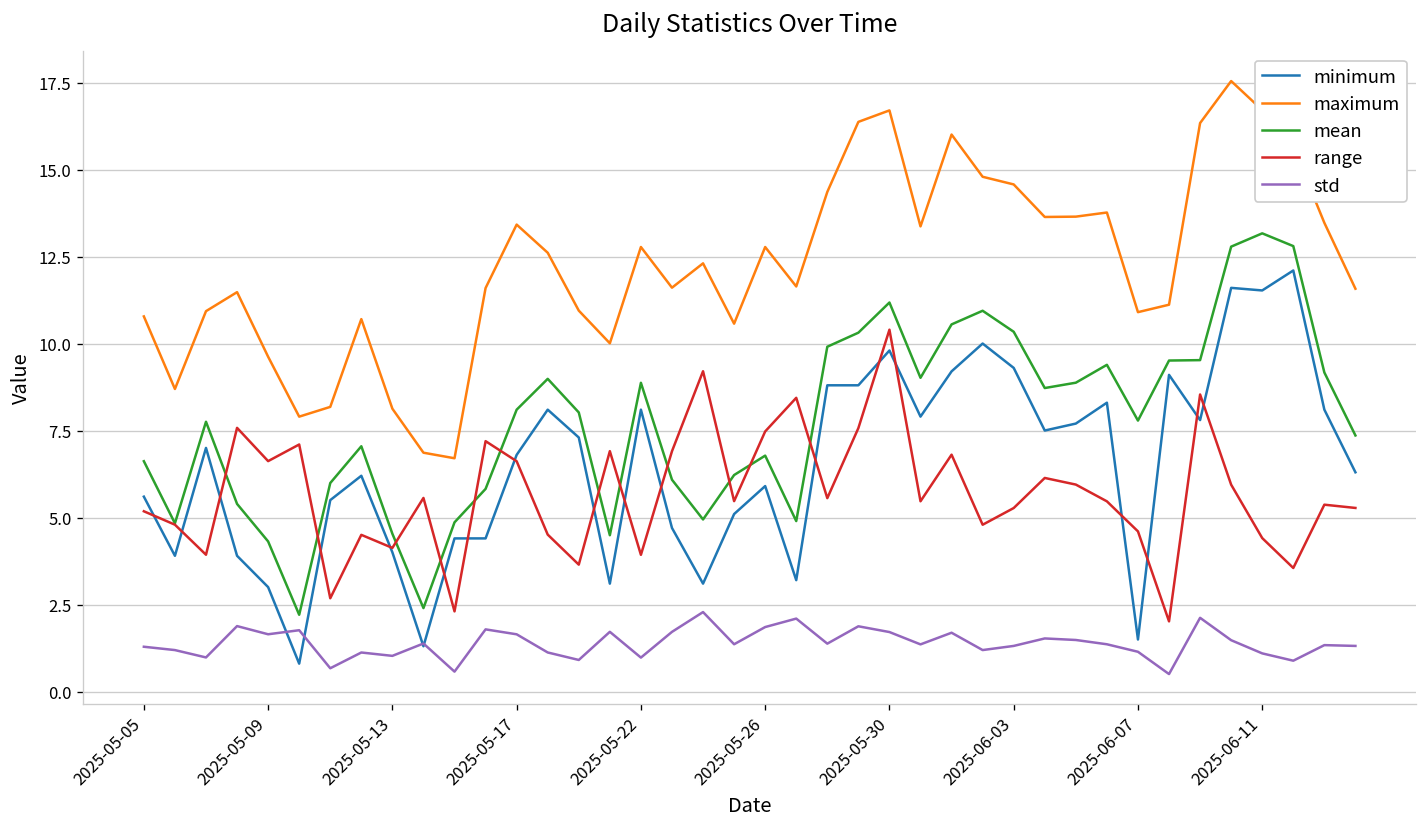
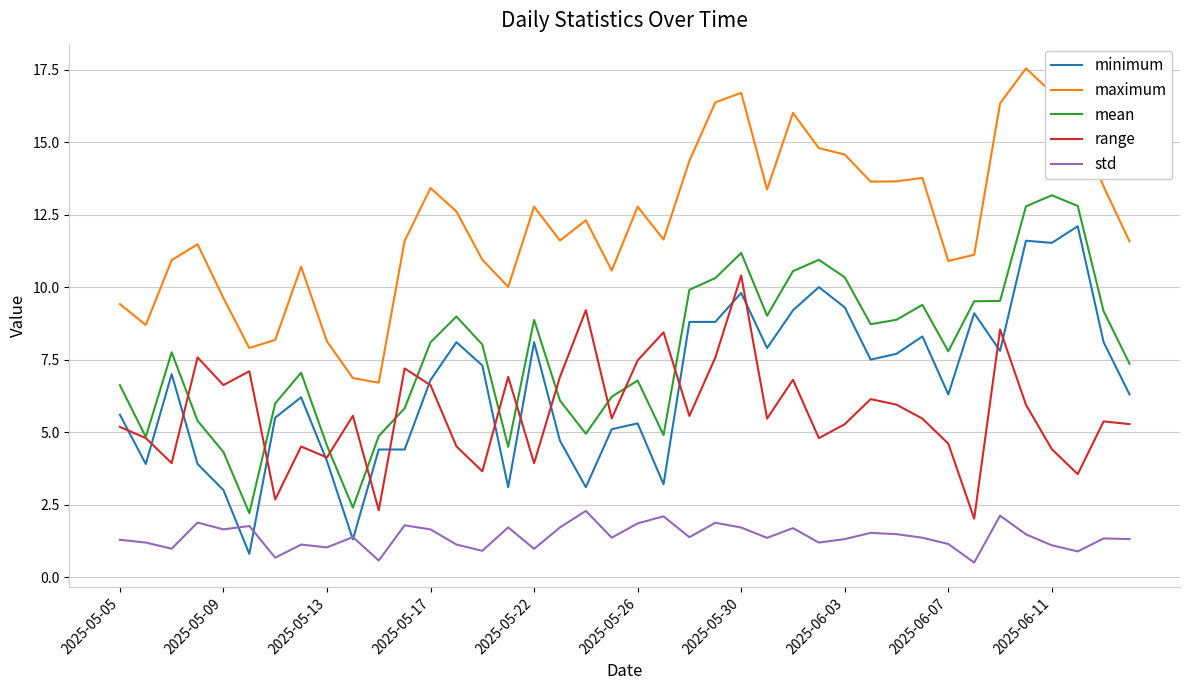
maximum, 2025-05-05: 10.8 -> 9.4
minimum, 2025-05-26: 5.9 -> 5.3
minimum, 2025-06-07: 1.5 -> 6.3
